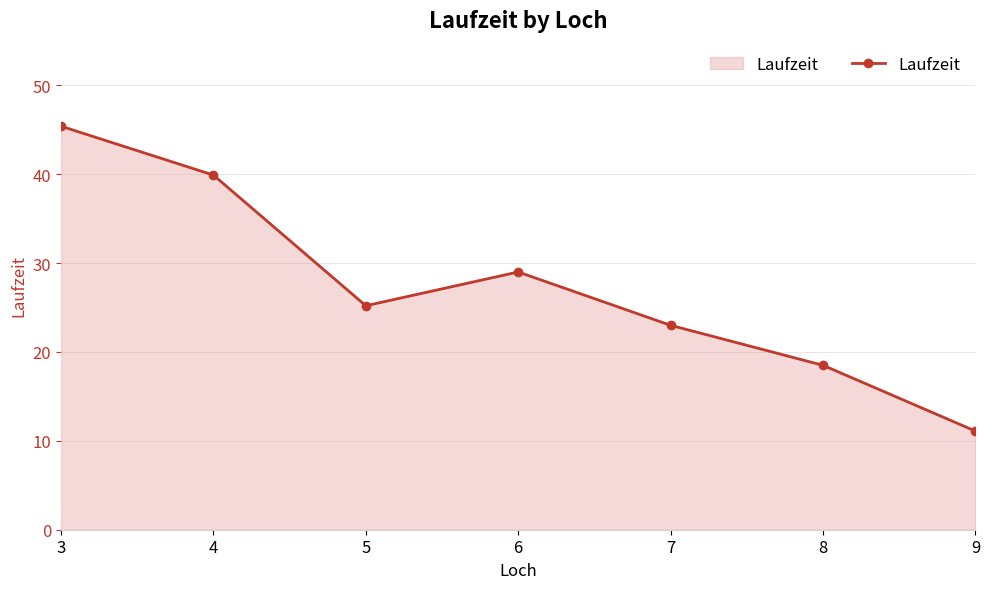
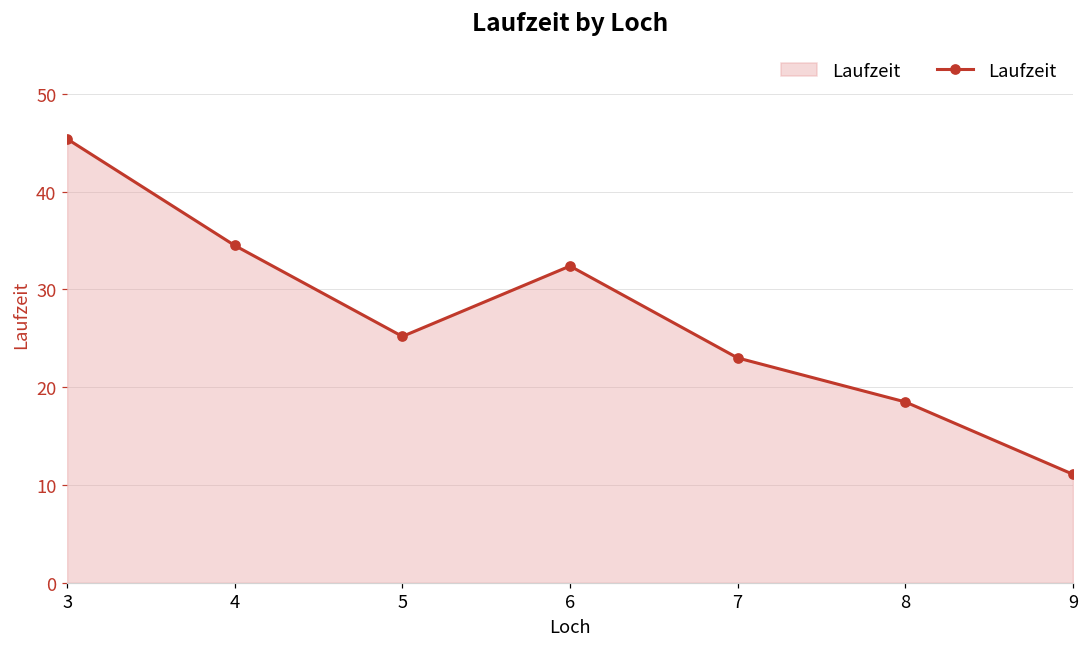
4: 40 -> 35
6: 29 -> 32
